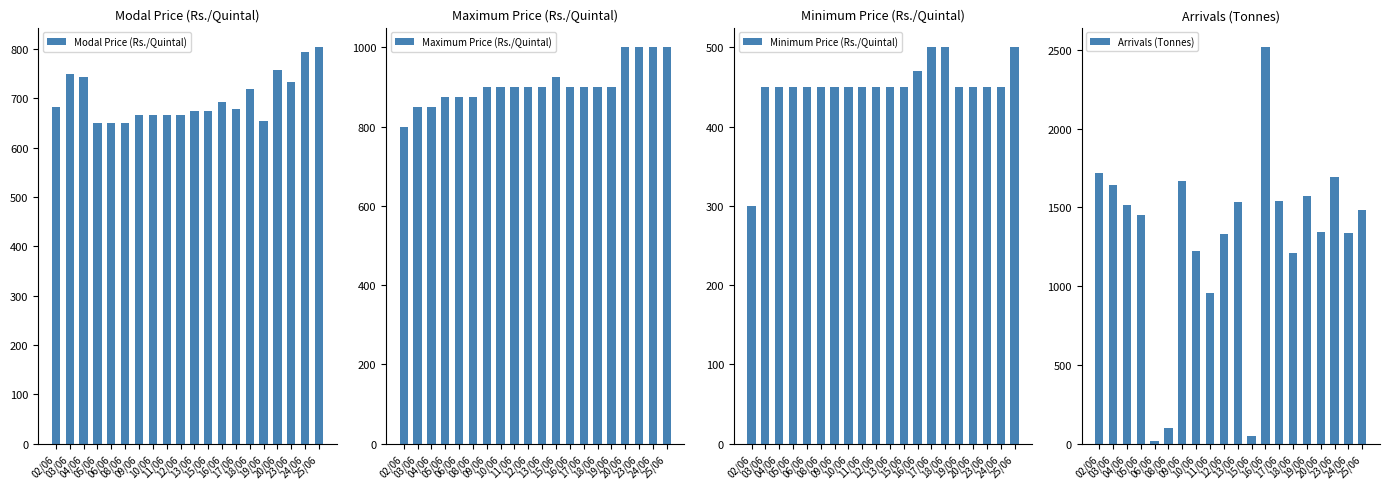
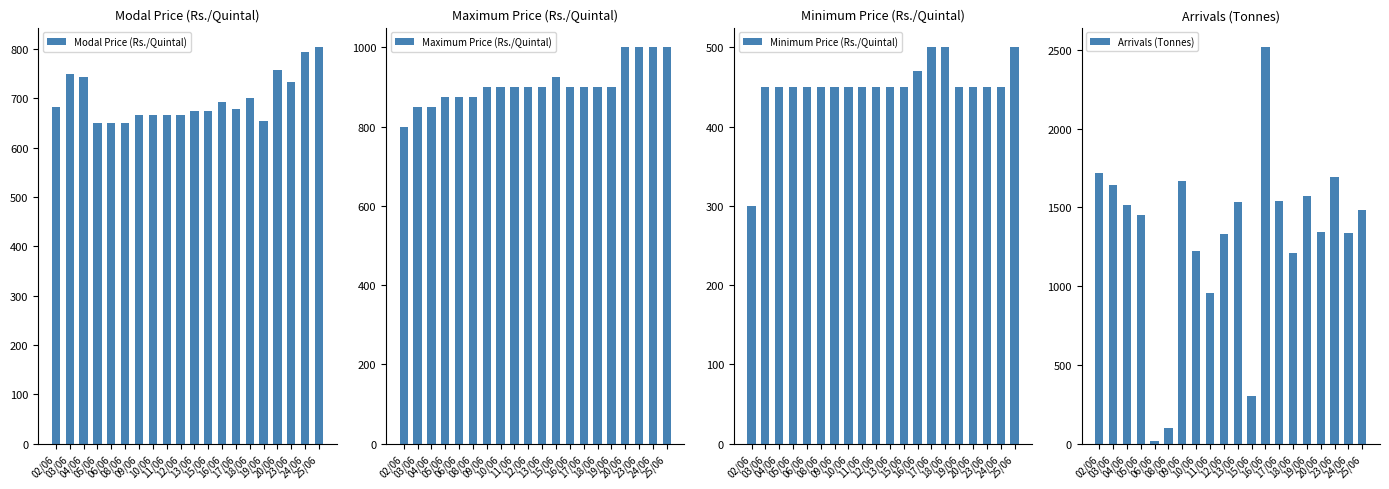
Modal Price (Rs./Quintal), 18/06: 720 -> 700
Arrivals (Tonnes), 15/06: 50 -> 300
